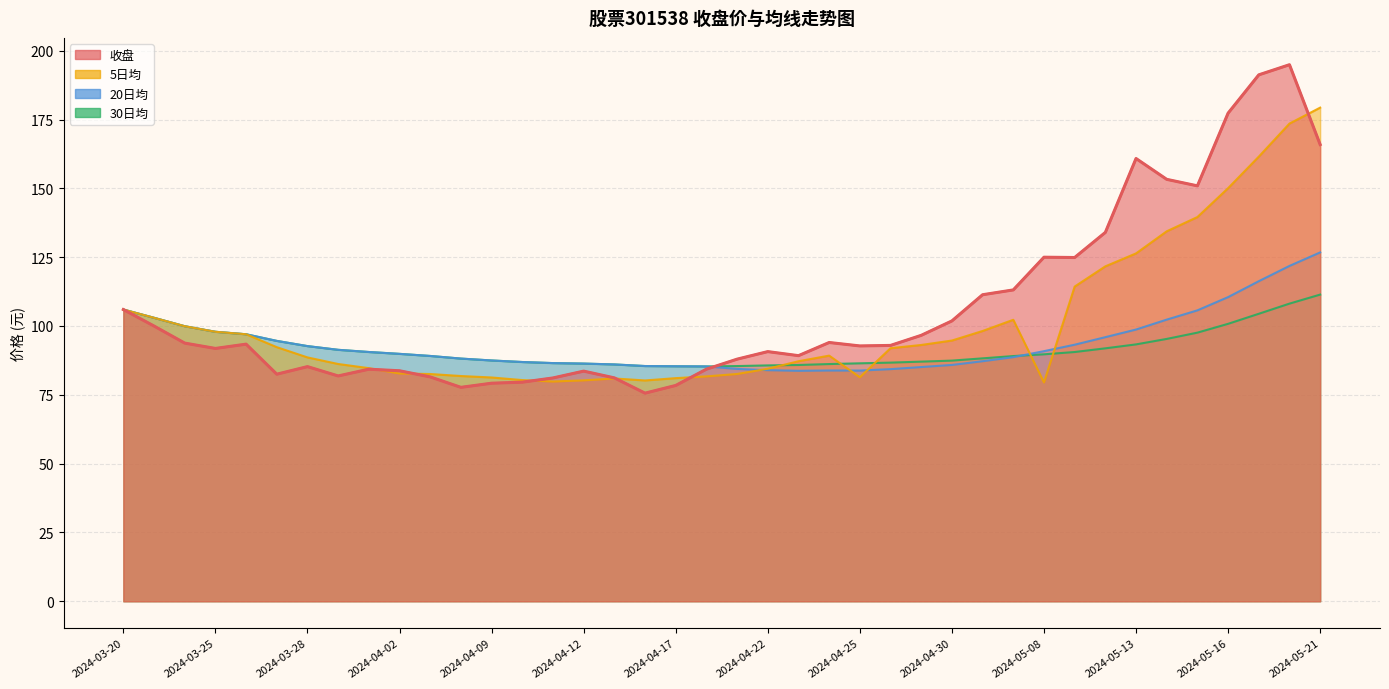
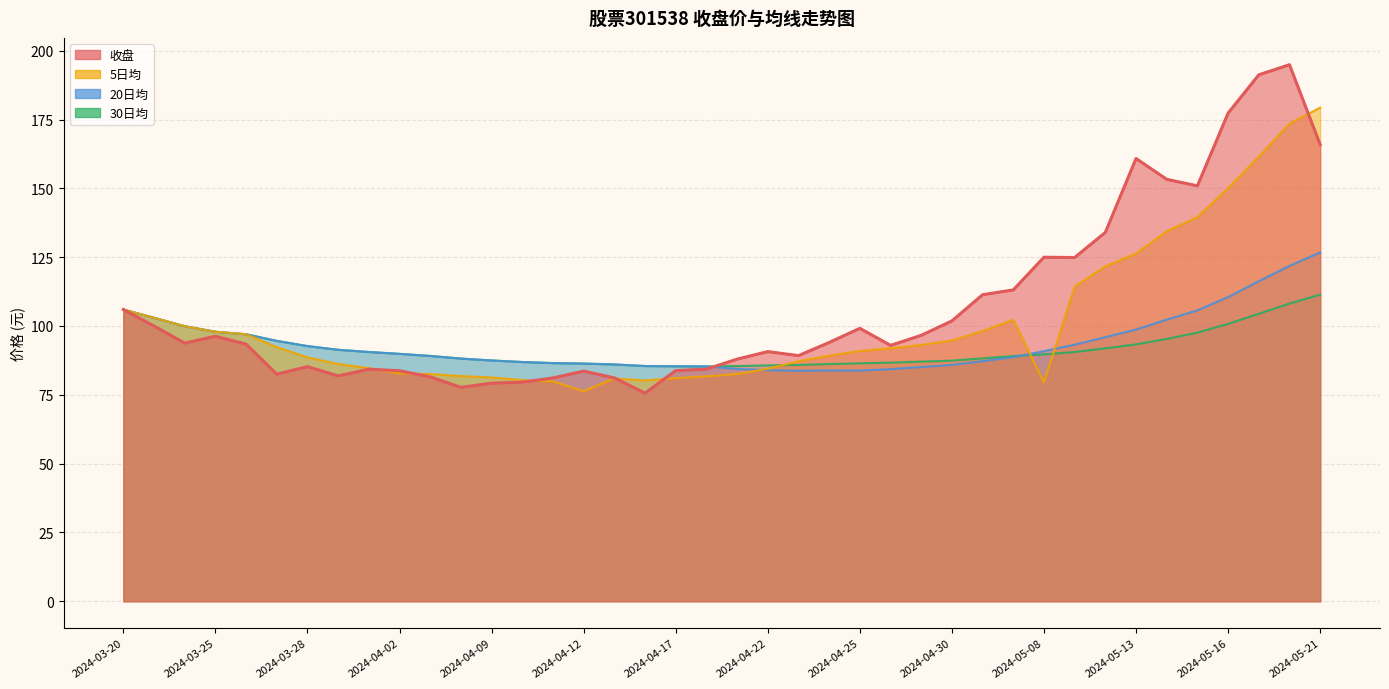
收盘, 2024-03-25: 92 -> 96
5日均, 2024-04-12: 80 -> 76
收盘, 2024-04-17: 78 -> 84
5日均, 2024-04-25: 81 -> 91
收盘, 2024-04-25: 93 -> 99
